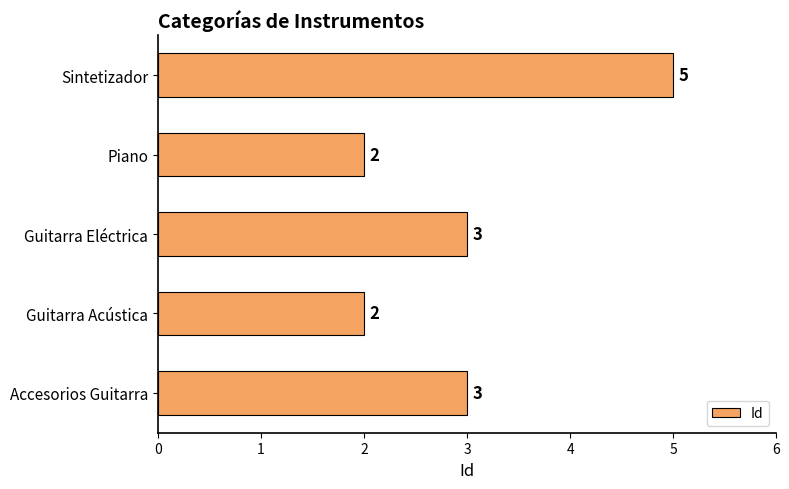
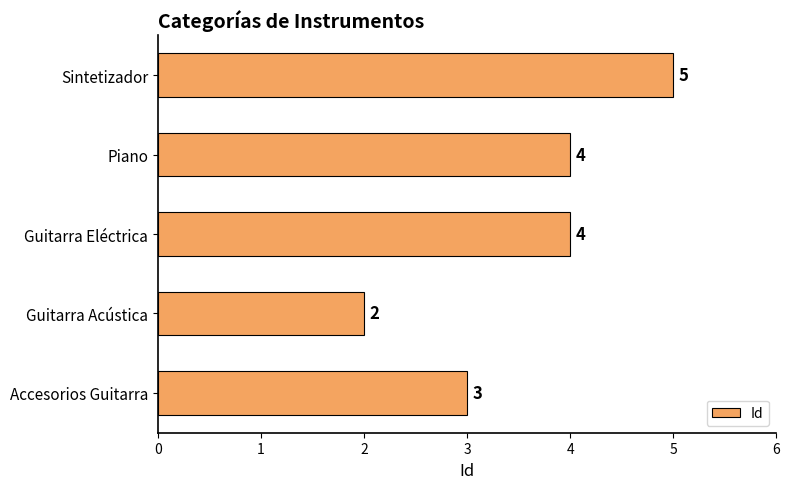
Piano: 2 -> 4
Guitarra Eléctrica: 3 -> 4
